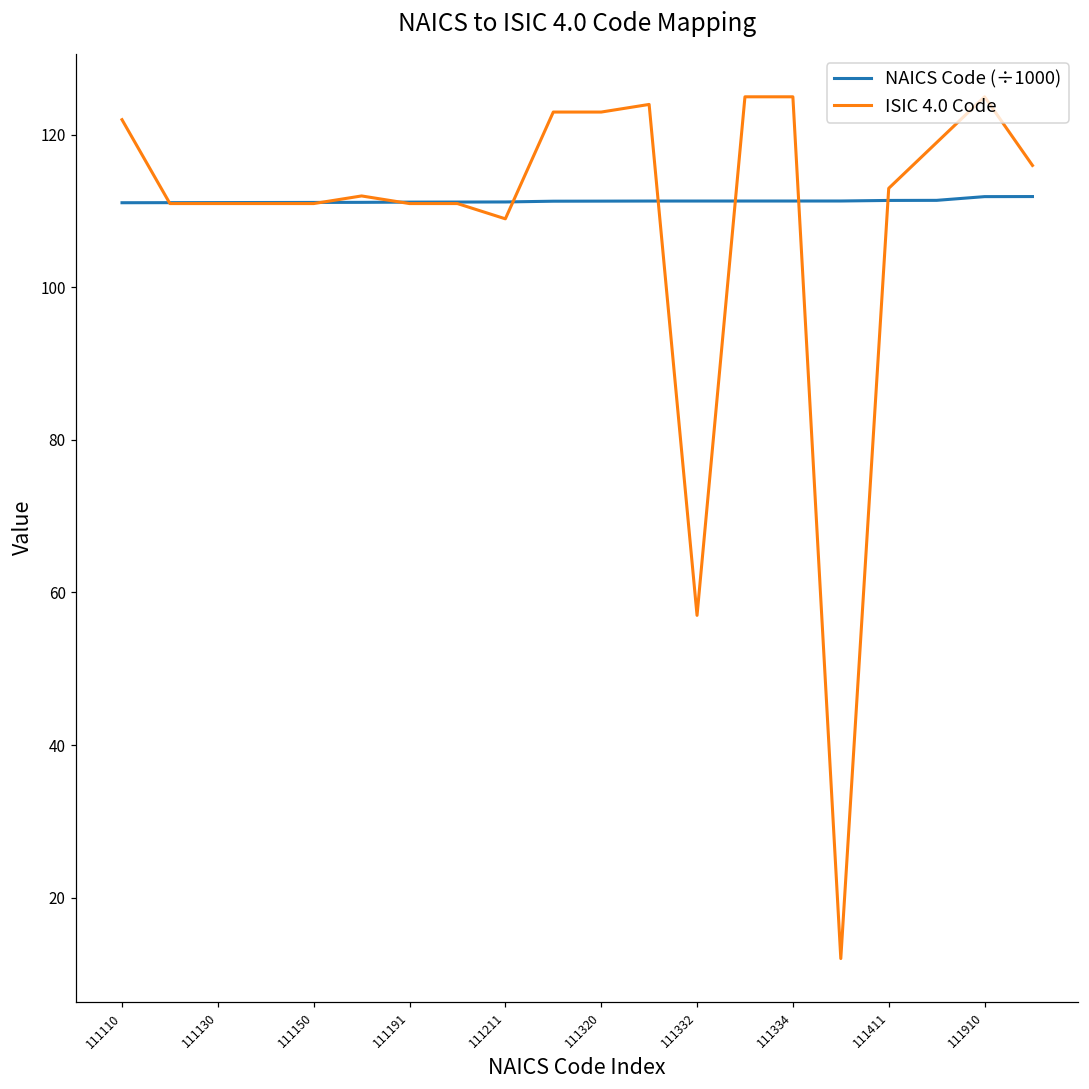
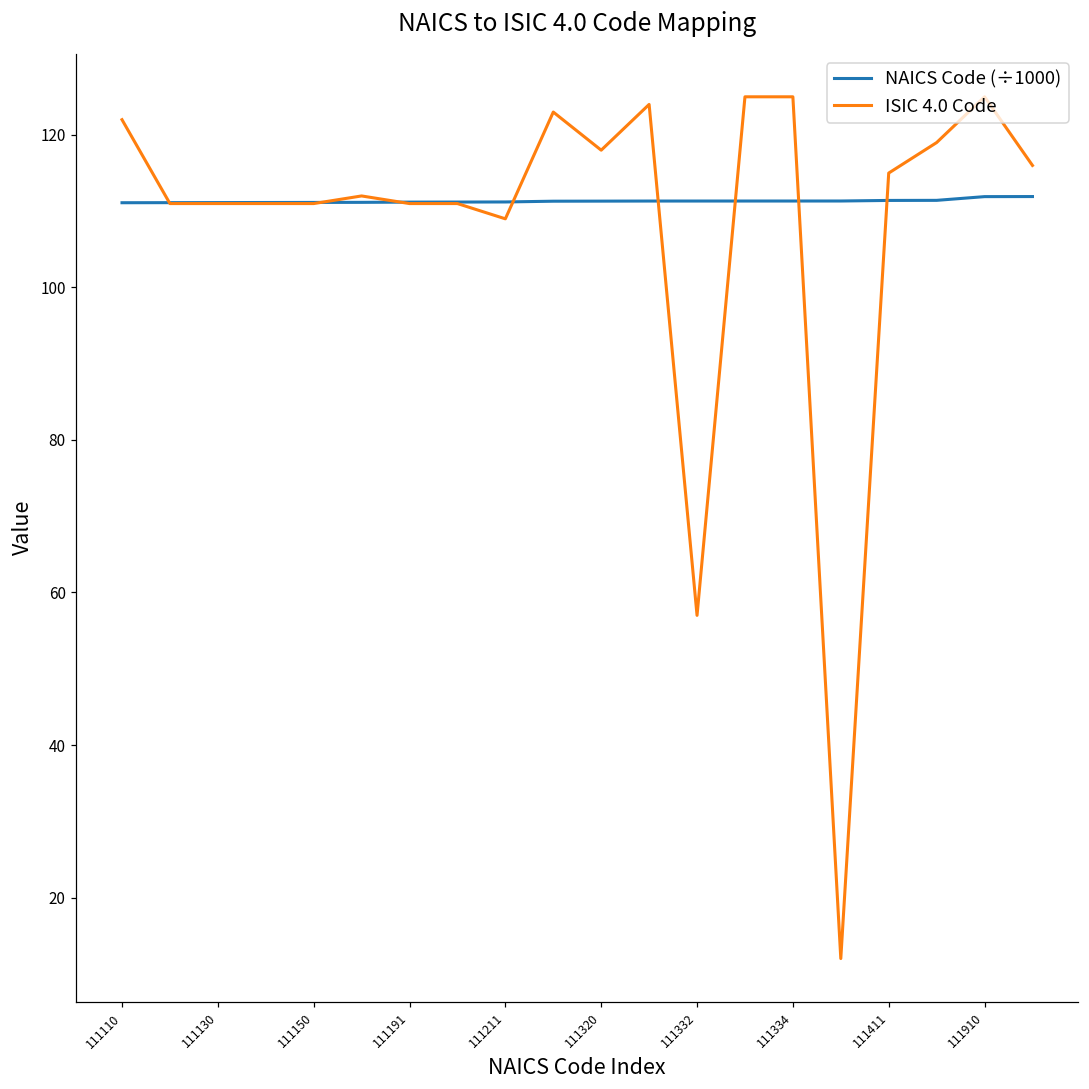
ISIC 4.0 Code, 111320: 123 -> 118
ISIC 4.0 Code, 111411: 113 -> 115
